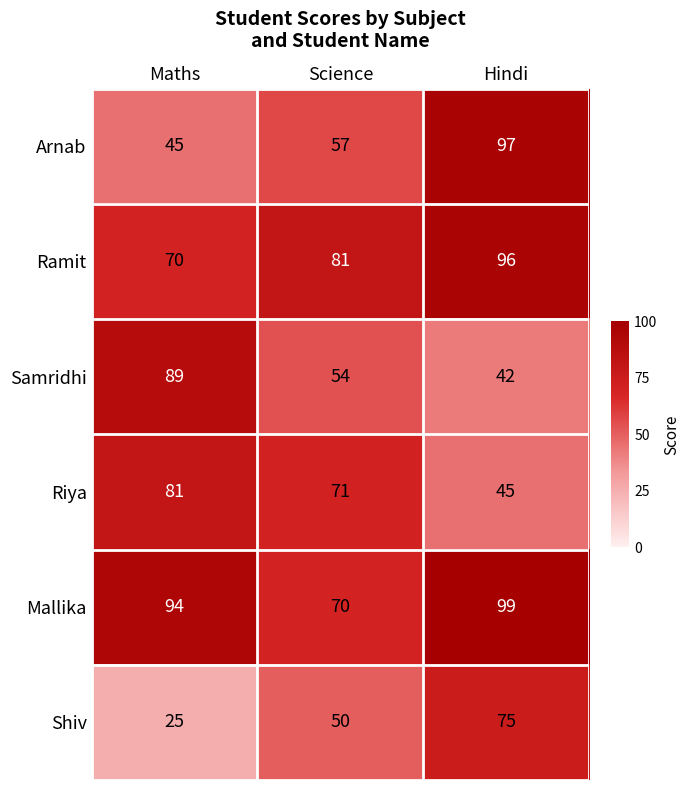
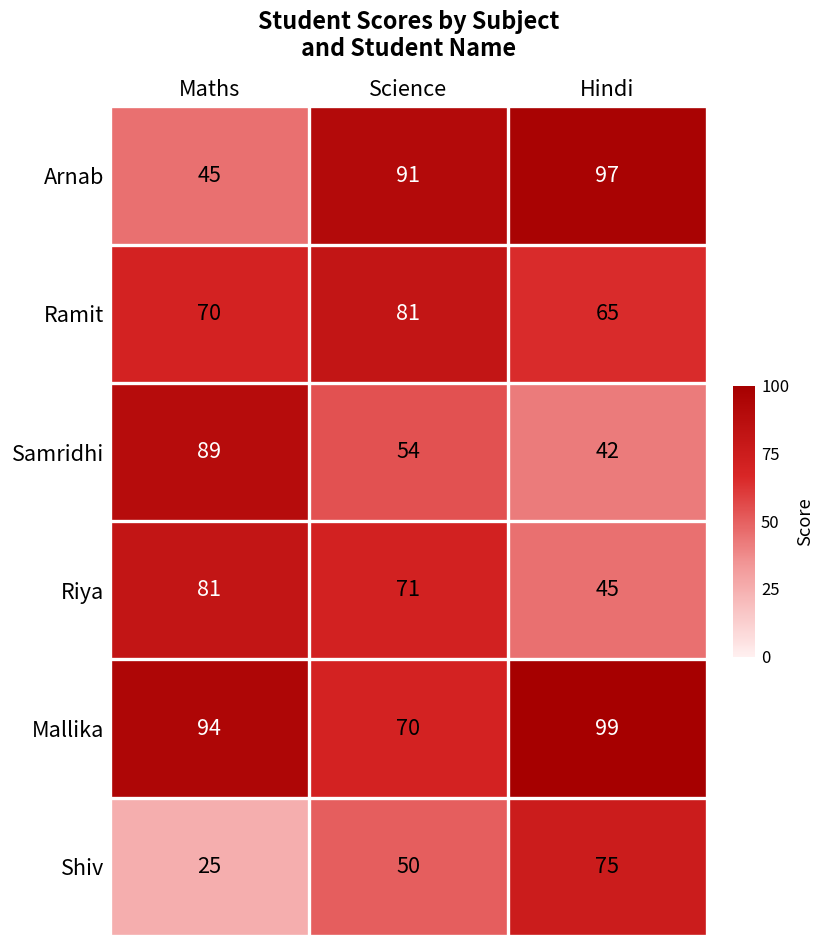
Arnab, Science: 57 -> 91
Ramit, Hindi: 96 -> 65
